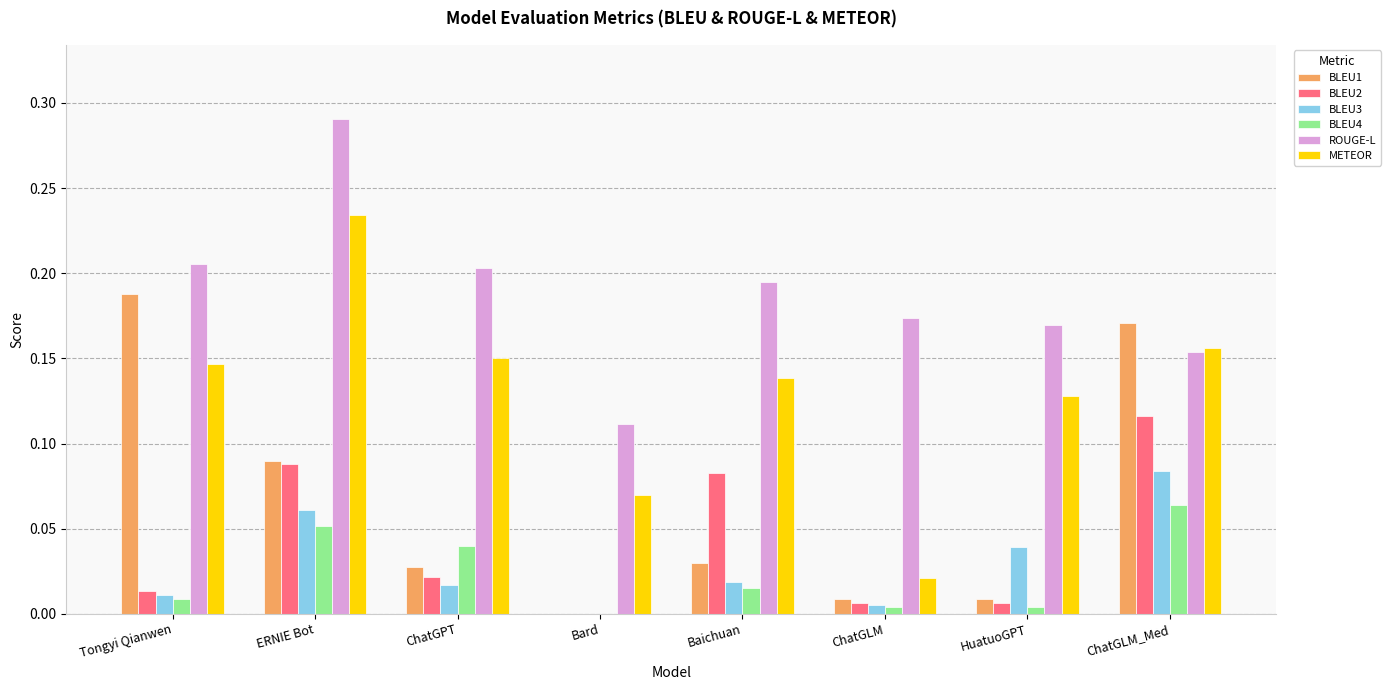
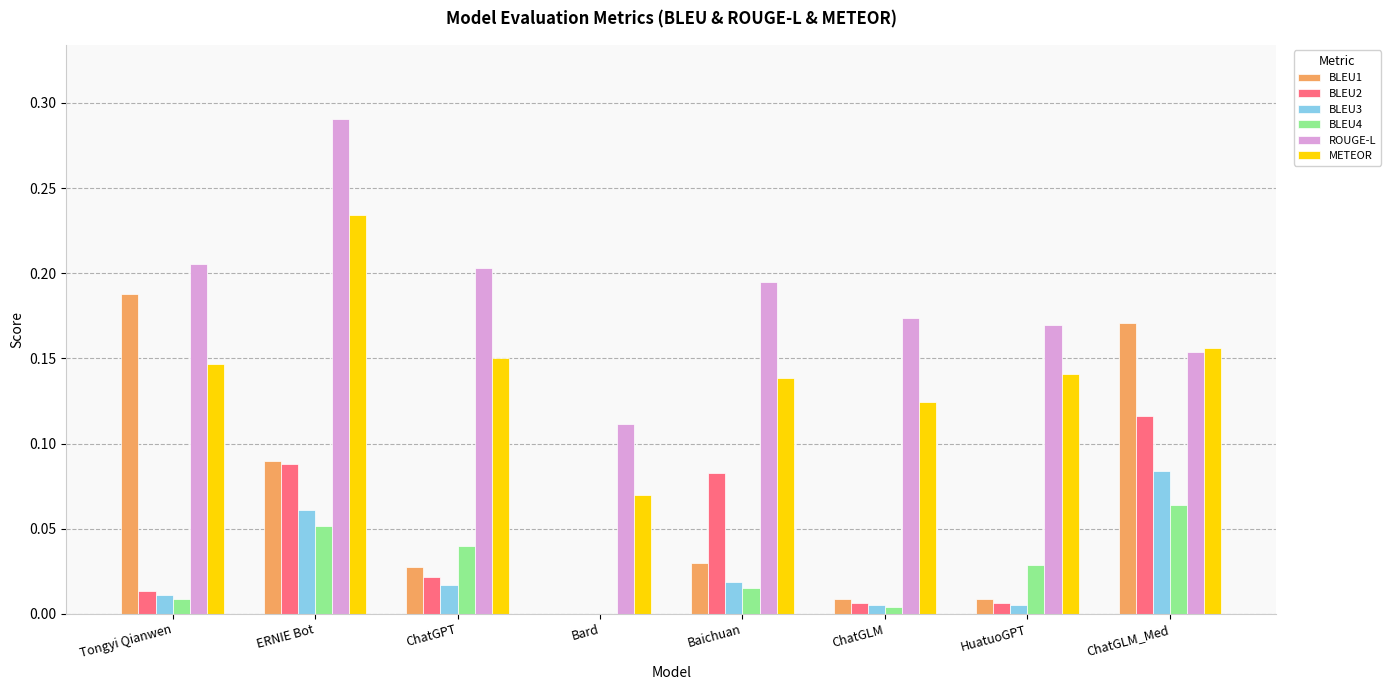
METEOR, ChatGLM: 0.021 -> 0.125
BLEU3, HuatuoGPT: 0.039 -> 0.005
BLEU4, HuatuoGPT: 0.004 -> 0.028
METEOR, HuatuoGPT: 0.128 -> 0.141
